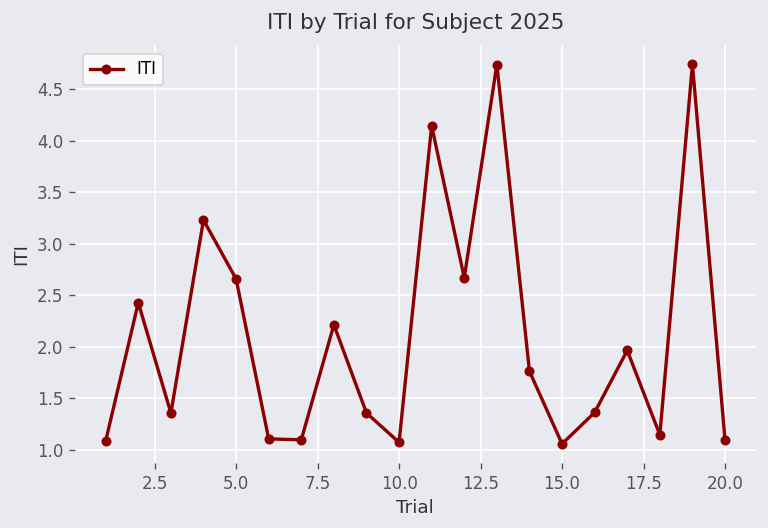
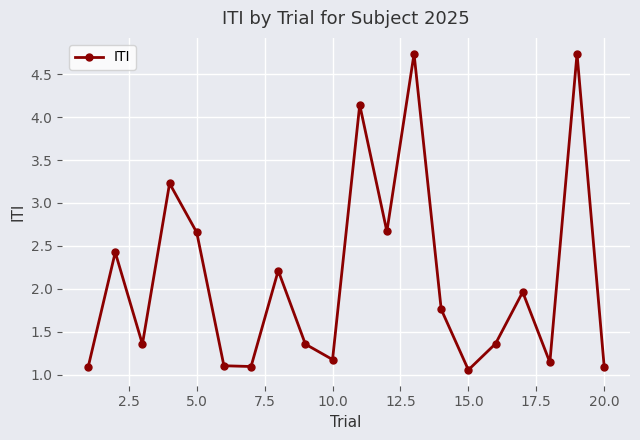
10.0: 1.1 -> 1.2
